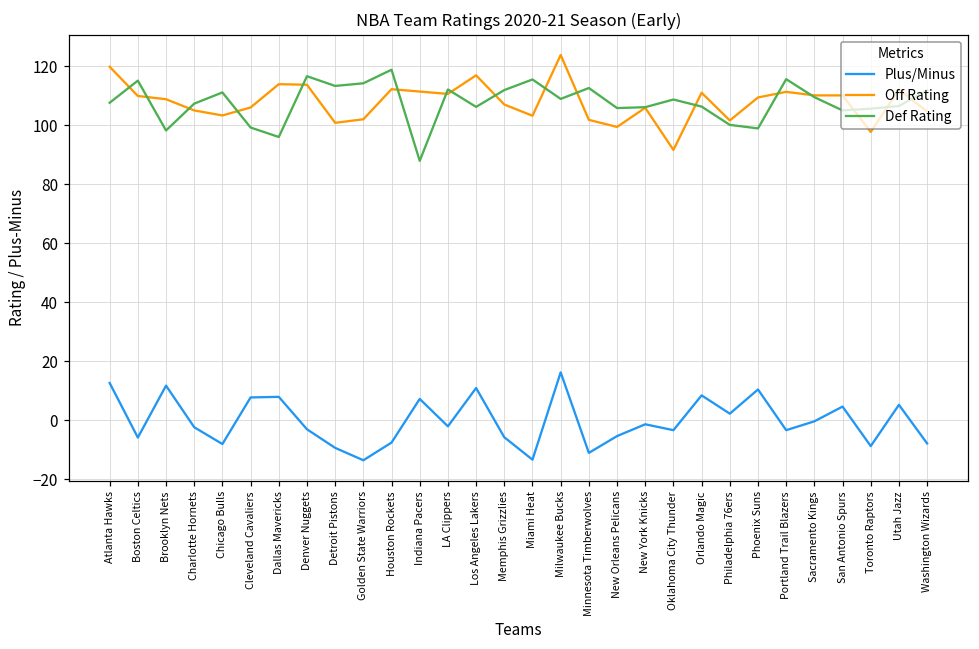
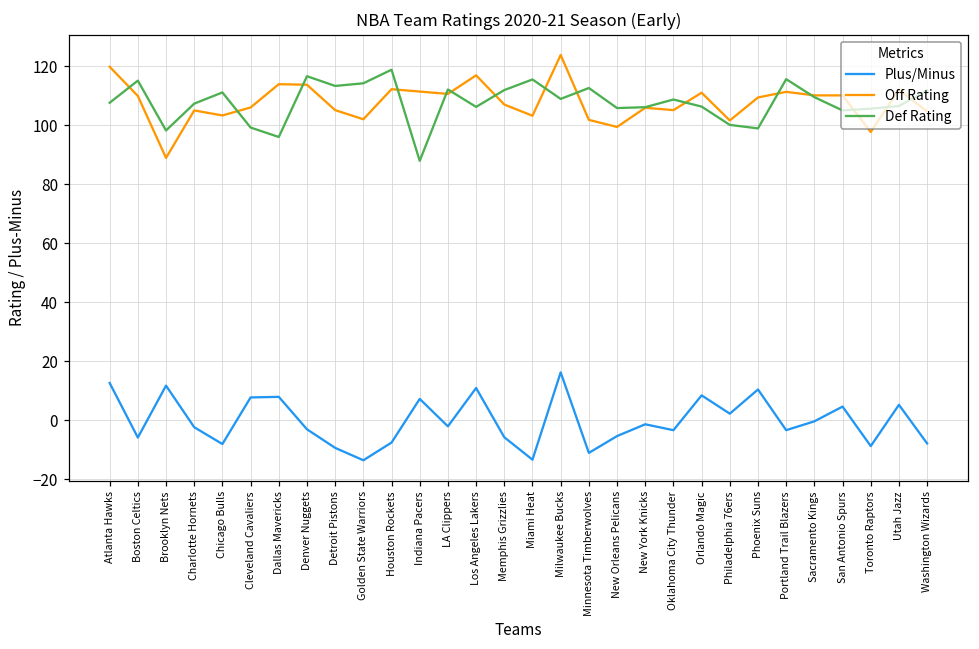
Off Rating, Brooklyn Nets: 109 -> 89
Off Rating, Detroit Pistons: 101 -> 105
Off Rating, Oklahoma City Thunder: 92 -> 105
